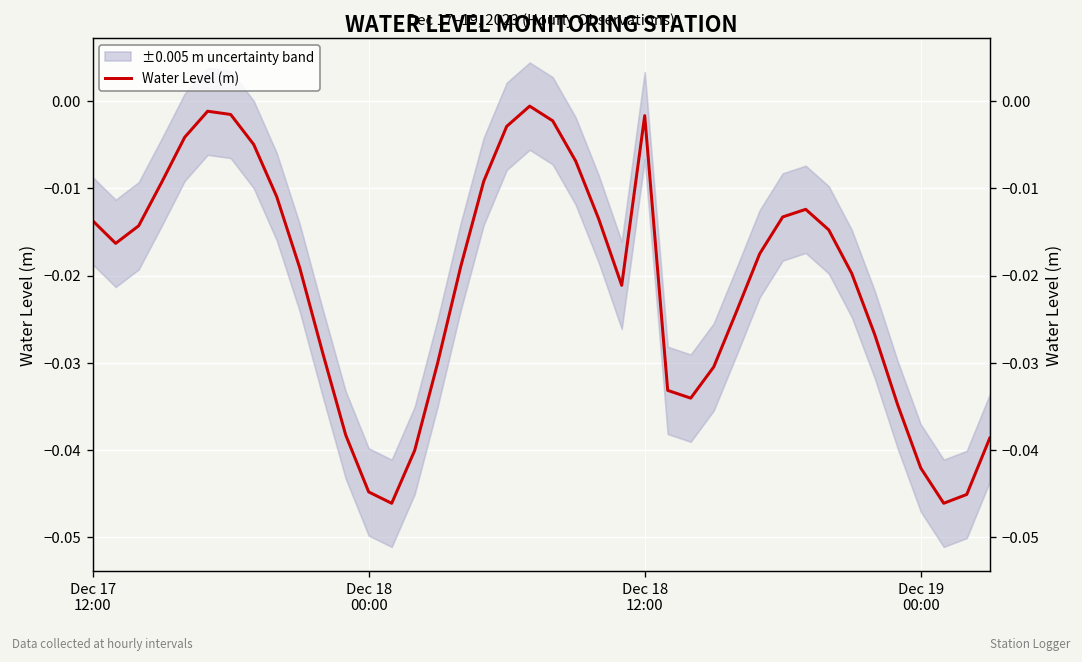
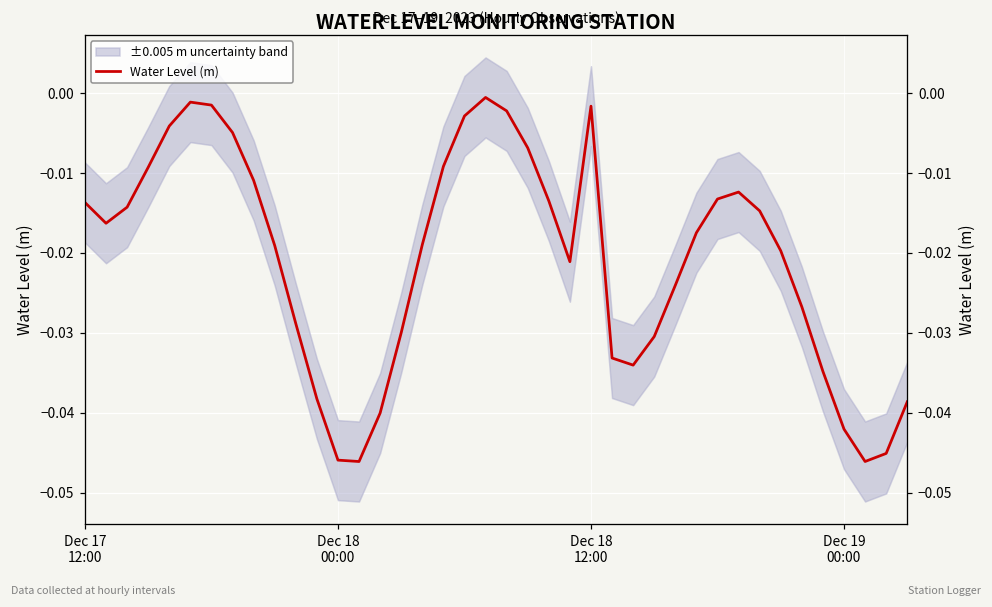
Water Level (m), Dec 18 00:00: -0.045 -> -0.046
